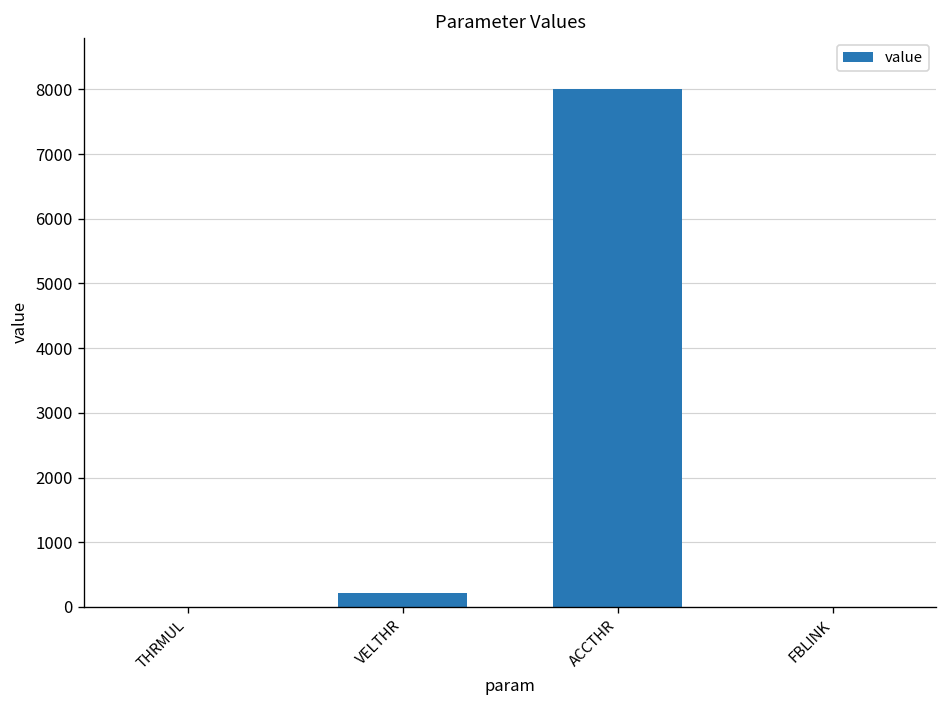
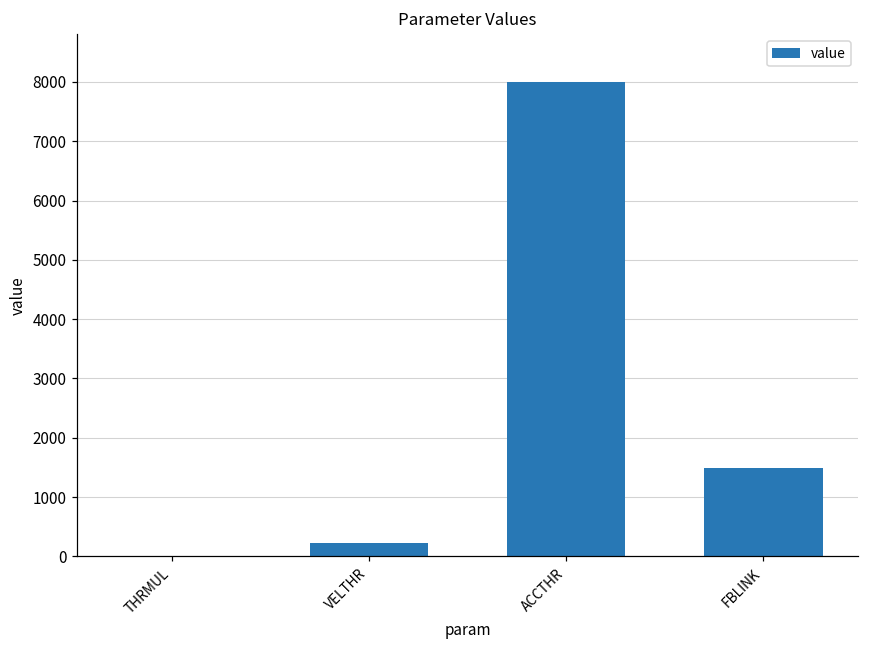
FBLINK: 0 -> 1500
